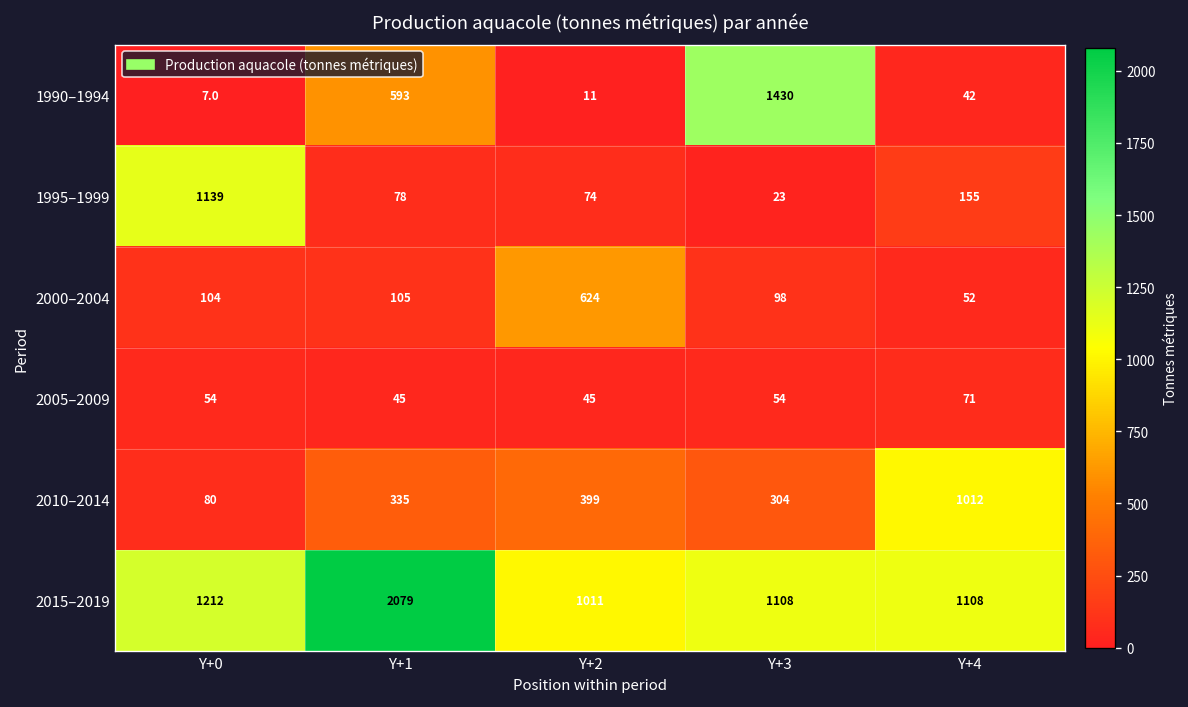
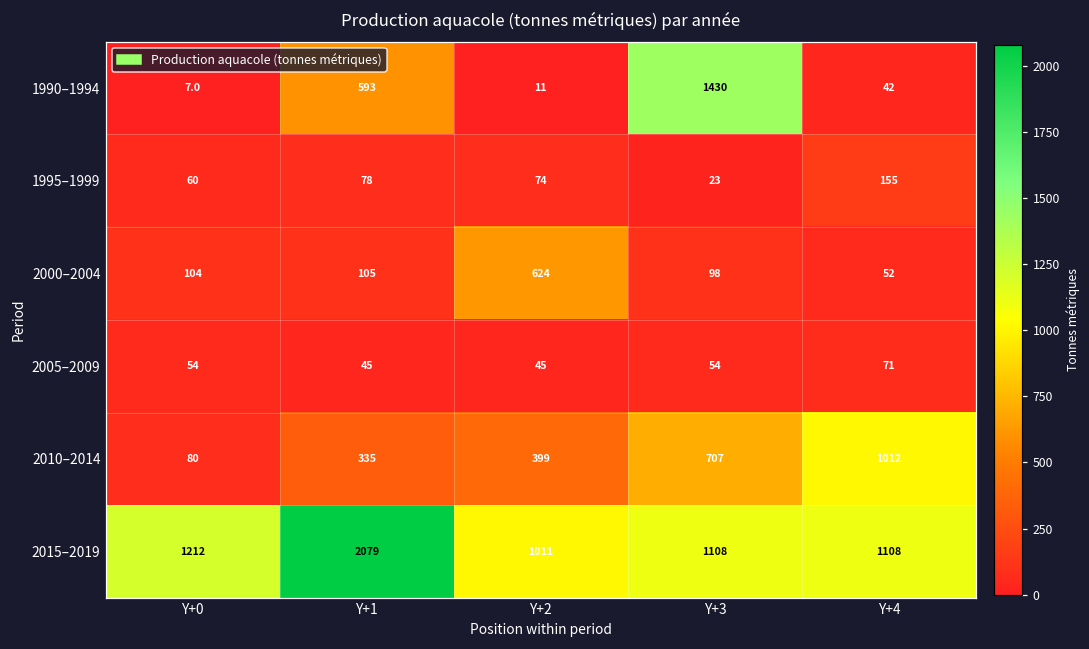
1995–1999, Y+0: 1139 -> 60
2010–2014, Y+3: 304 -> 707
